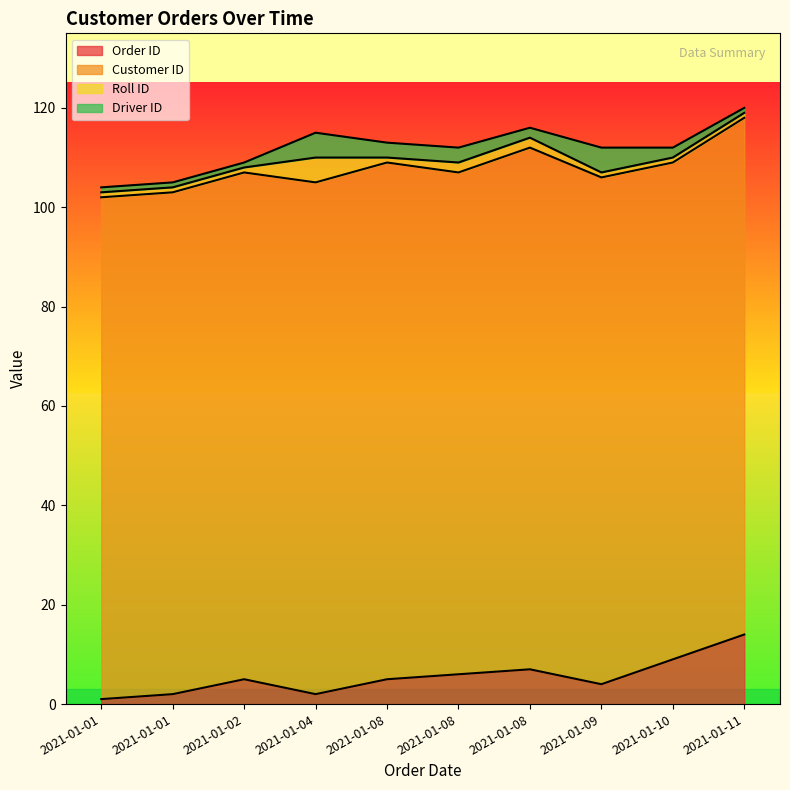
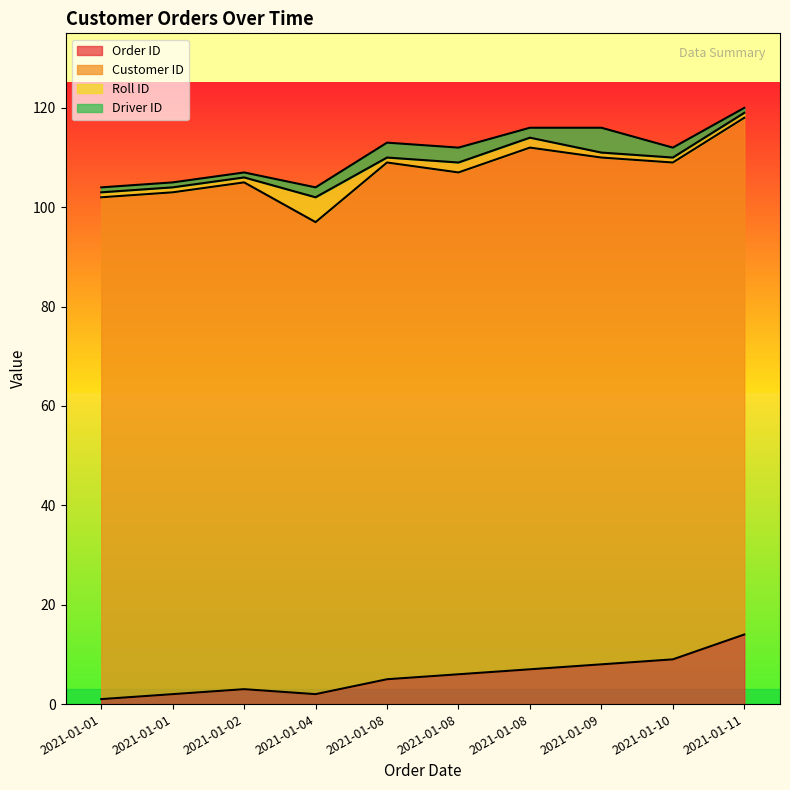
Order ID, 2021-01-02: 5 -> 3
Customer ID, 2021-01-04: 103 -> 95
Driver ID, 2021-01-04: 5 -> 2
Order ID, 2021-01-09: 4 -> 8
